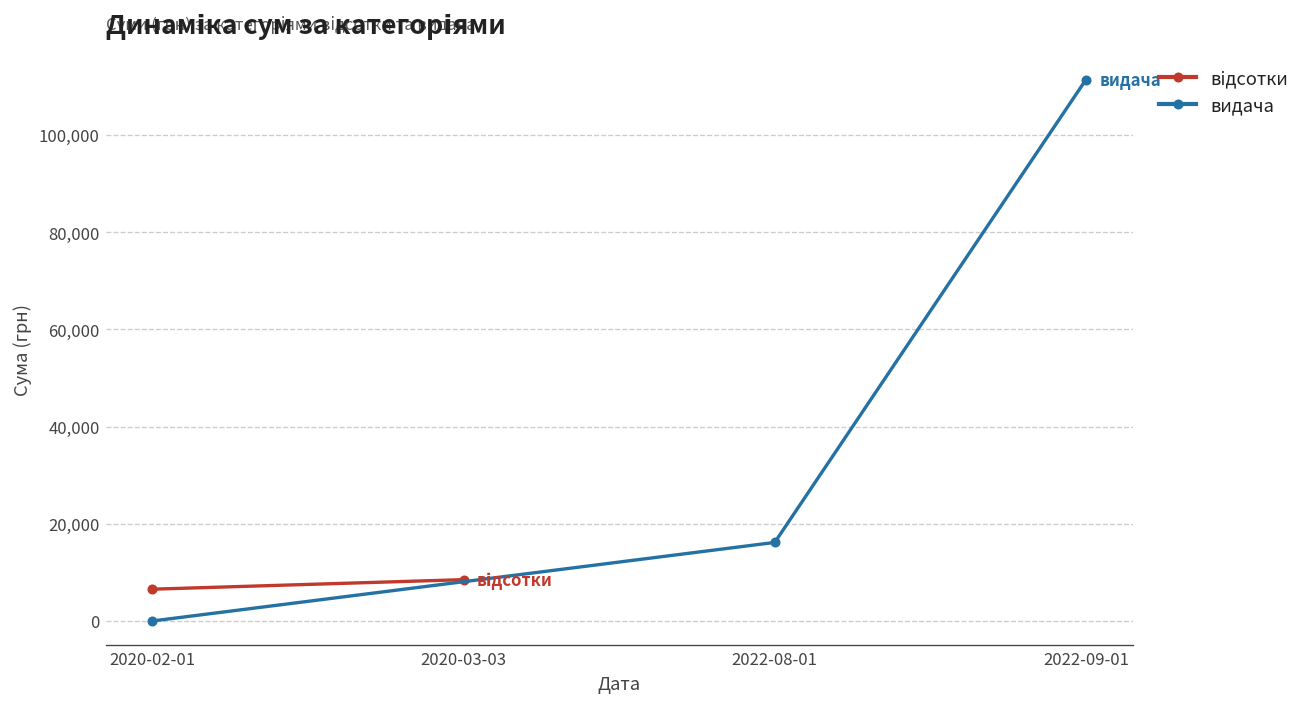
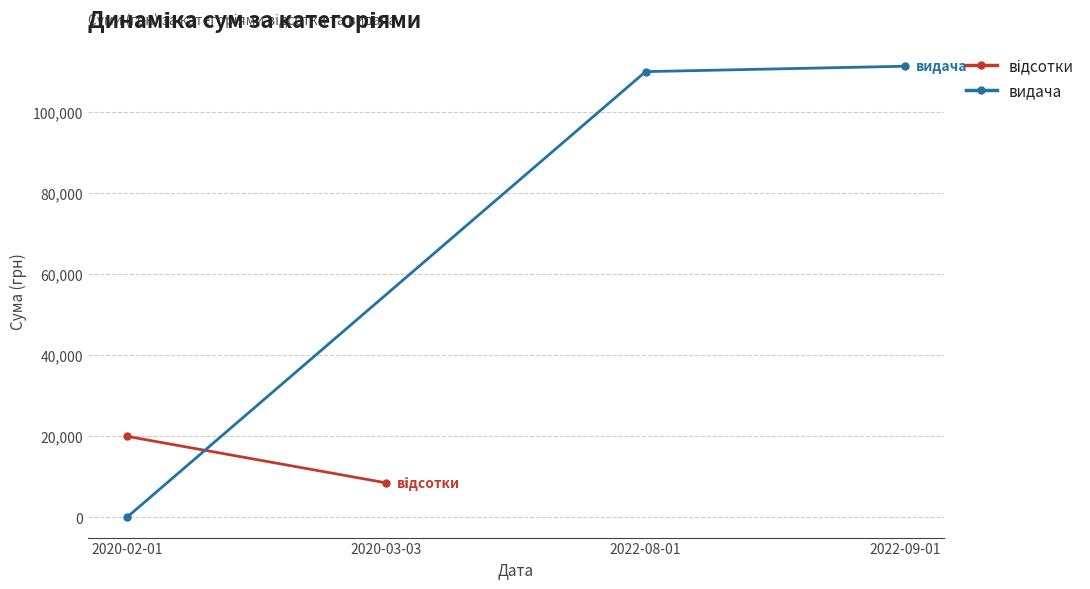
відсотки, 2020-02-01: 7,000 -> 20,000
видача, 2022-08-01: 16,000 -> 110,000
